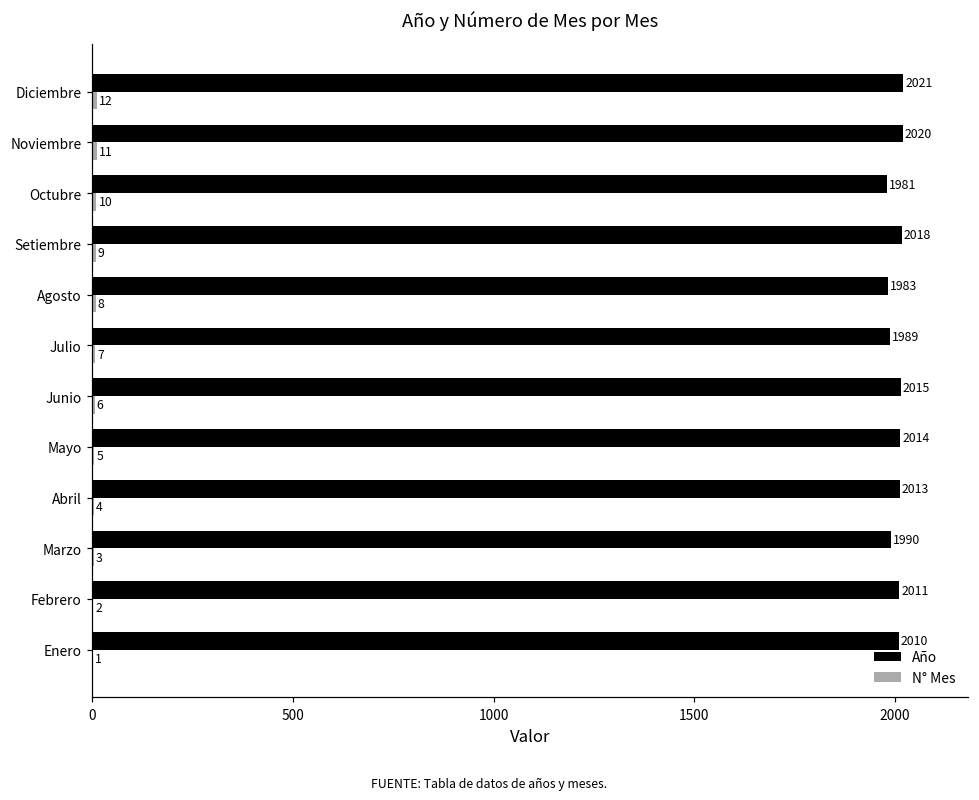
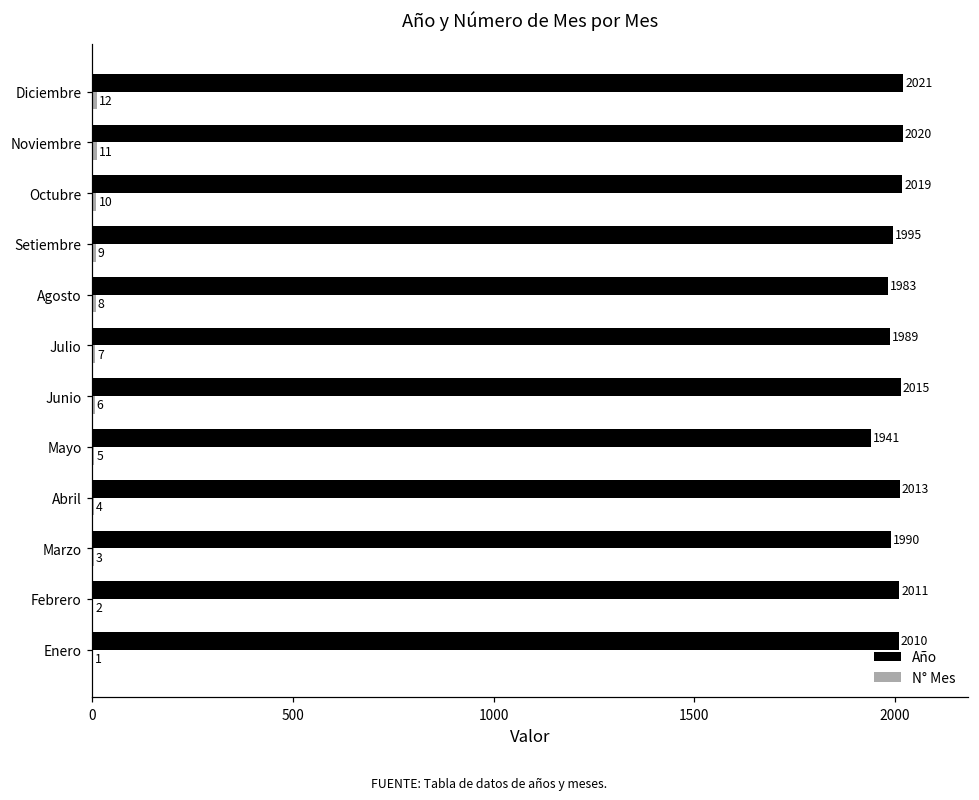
Año, Octubre: 1981 -> 2019
Año, Setiembre: 2018 -> 1995
Año, Mayo: 2014 -> 1941
